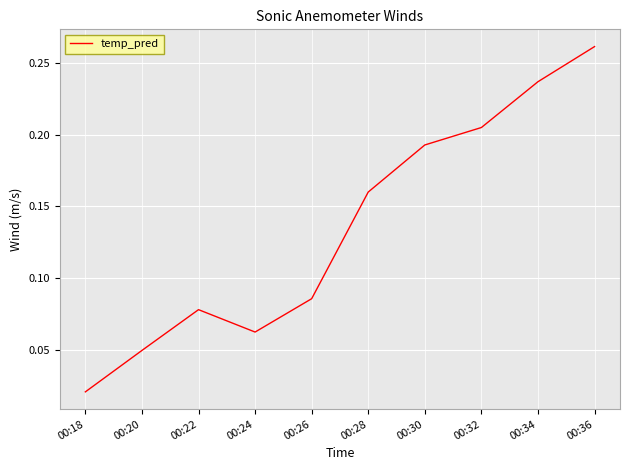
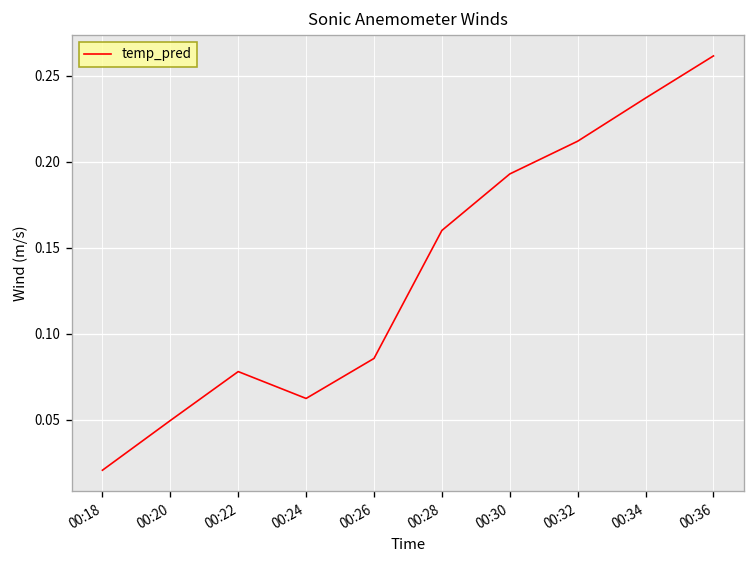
00:32: 0.205 -> 0.212
